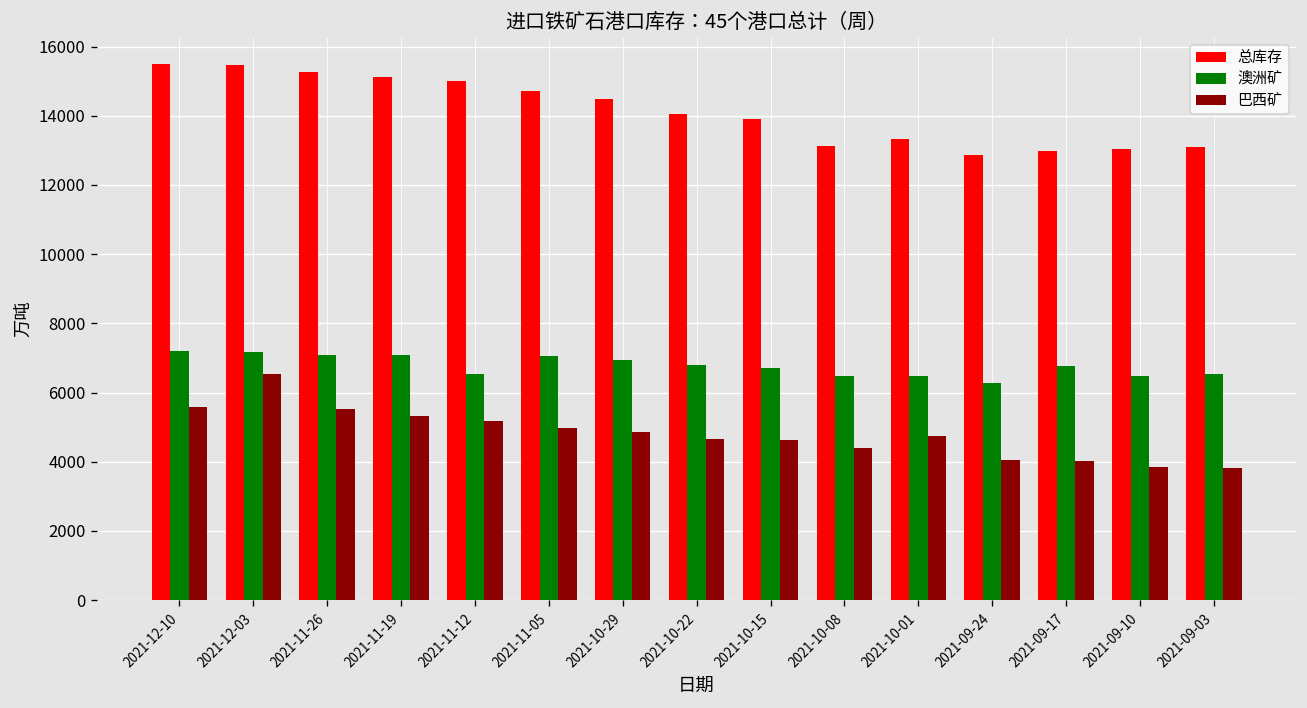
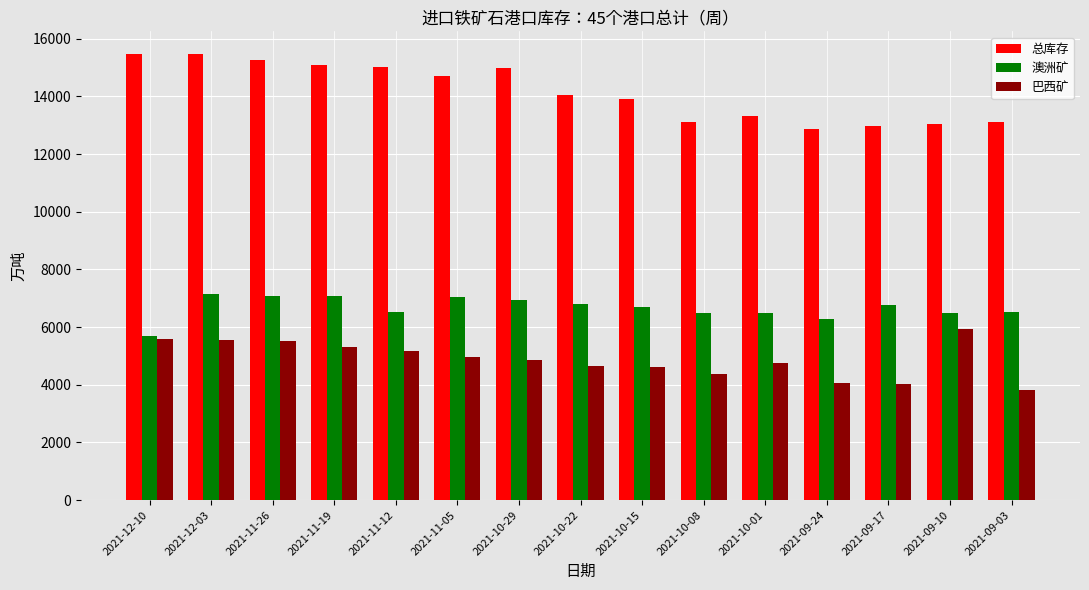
澳洲矿, 2021-12-10: 7200 -> 5700
巴西矿, 2021-12-03: 6500 -> 5600
总库存, 2021-10-29: 14500 -> 15000
巴西矿, 2021-09-10: 3900 -> 5900
